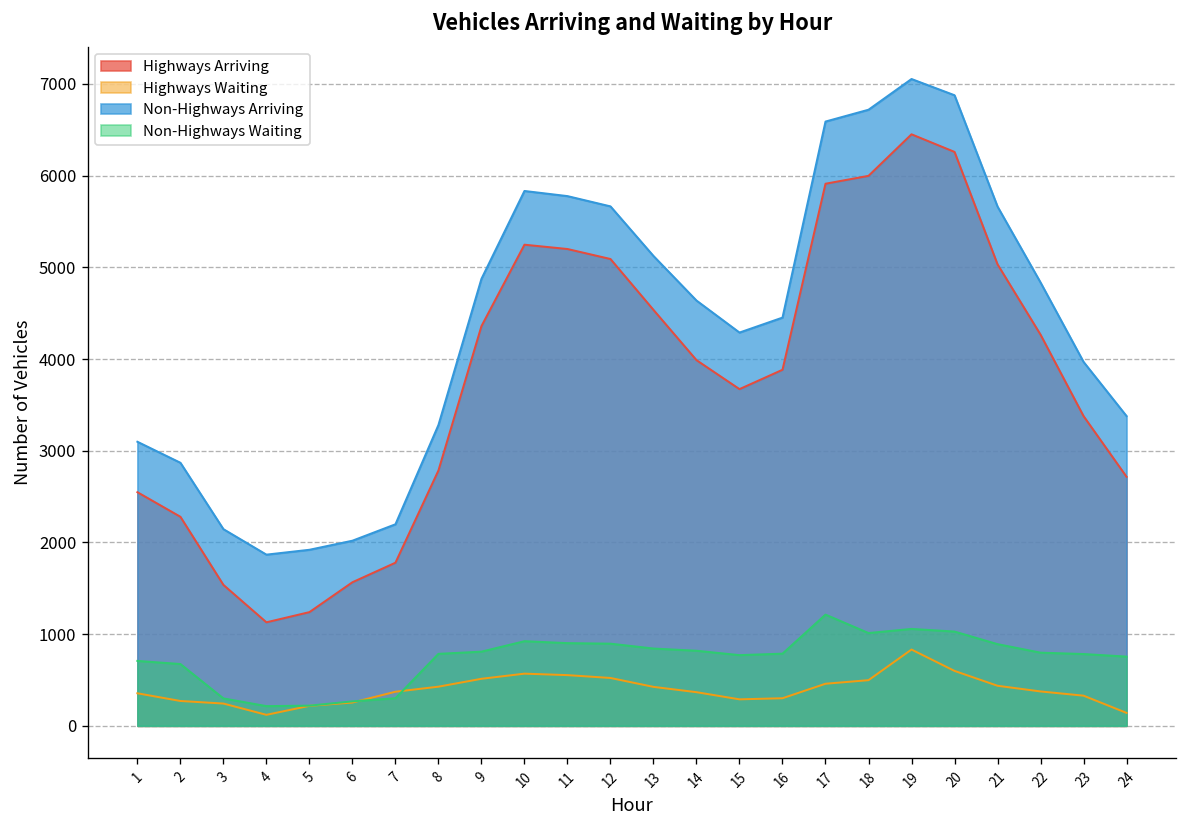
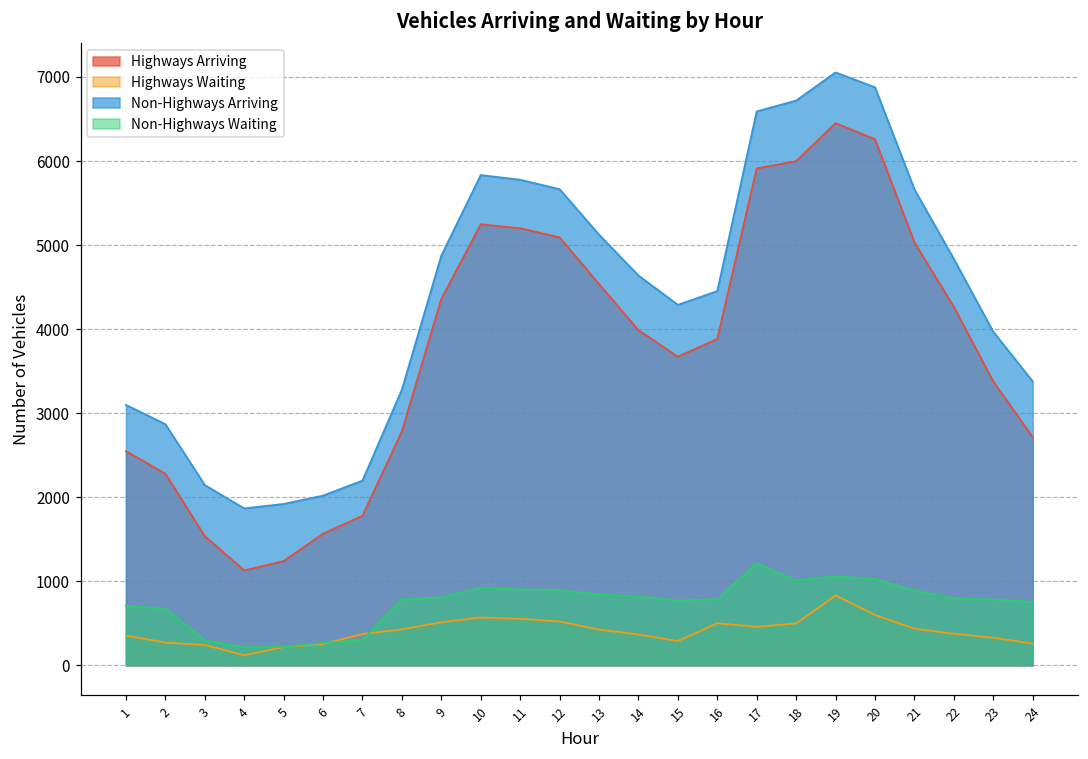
Highways Waiting, 16: 300 -> 500
Highways Waiting, 24: 100 -> 300
